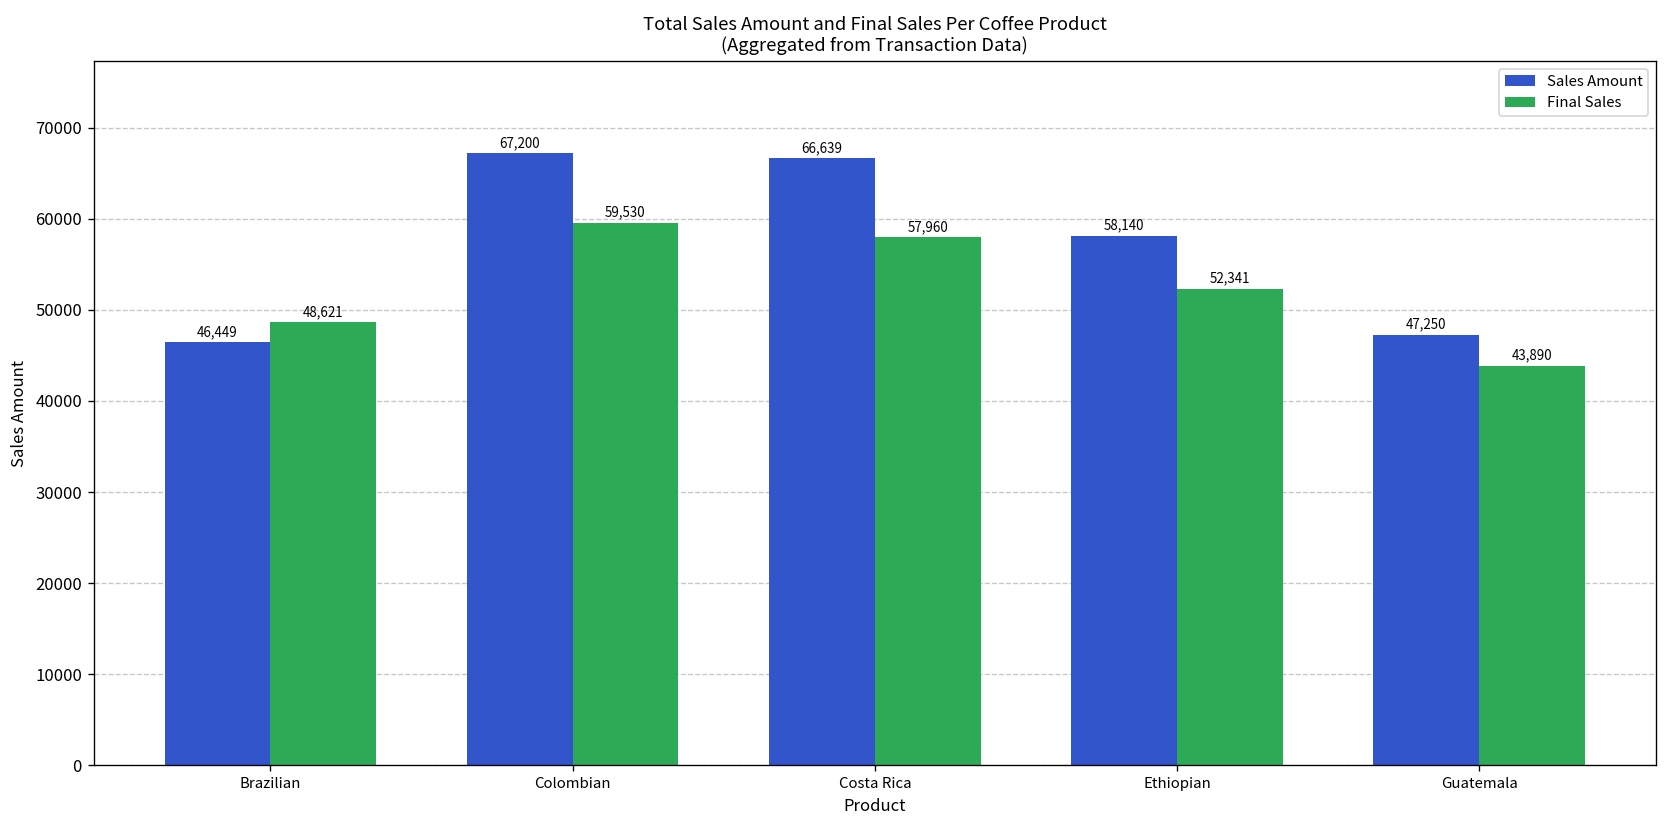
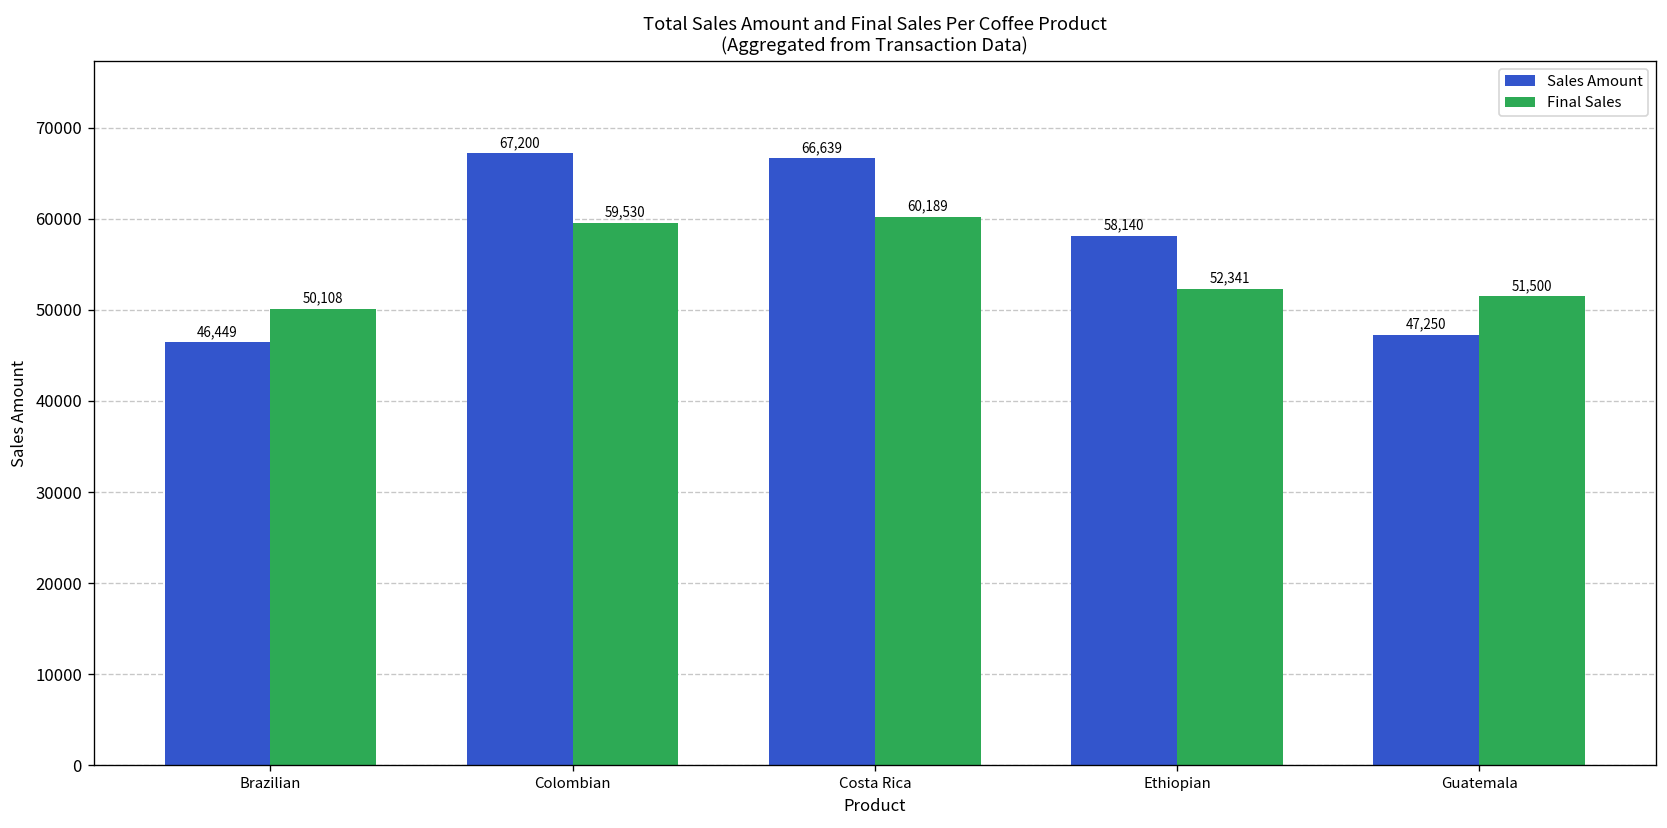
Final Sales, Brazilian: 48,621 -> 50,108
Final Sales, Costa Rica: 57,960 -> 60,189
Final Sales, Guatemala: 43,890 -> 51,500
